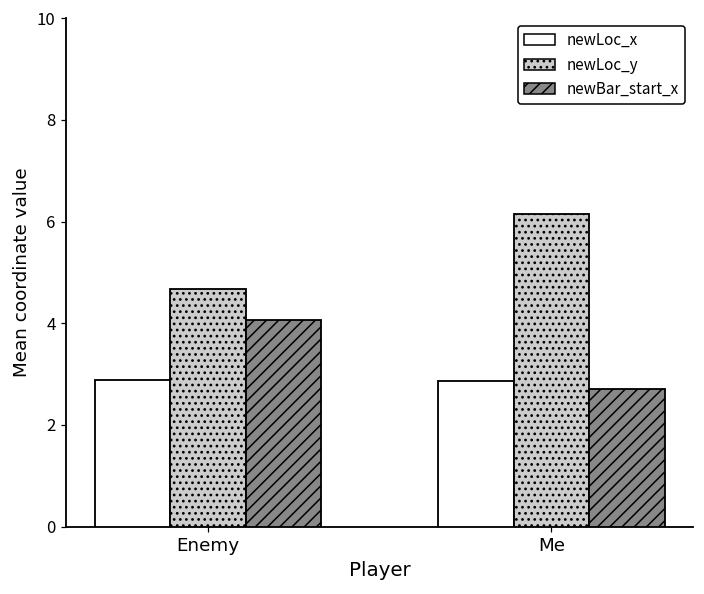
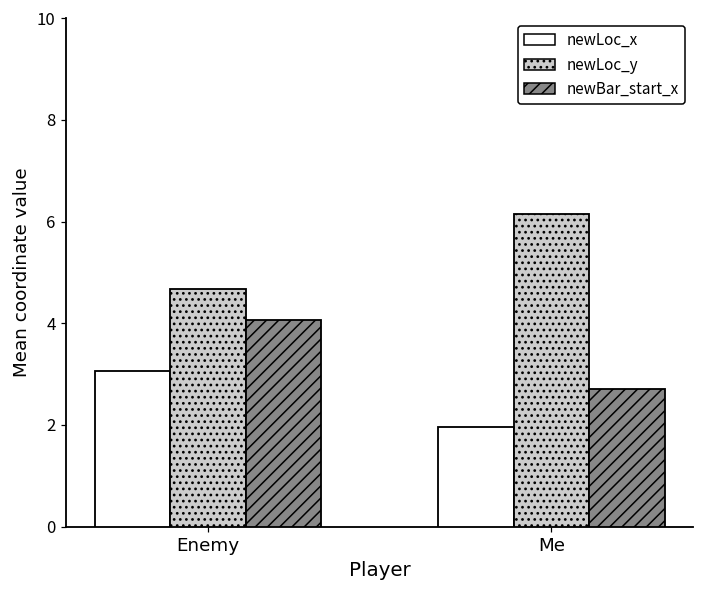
newLoc_x, Enemy: 2.9 -> 3.1
newLoc_x, Me: 2.9 -> 2.0
